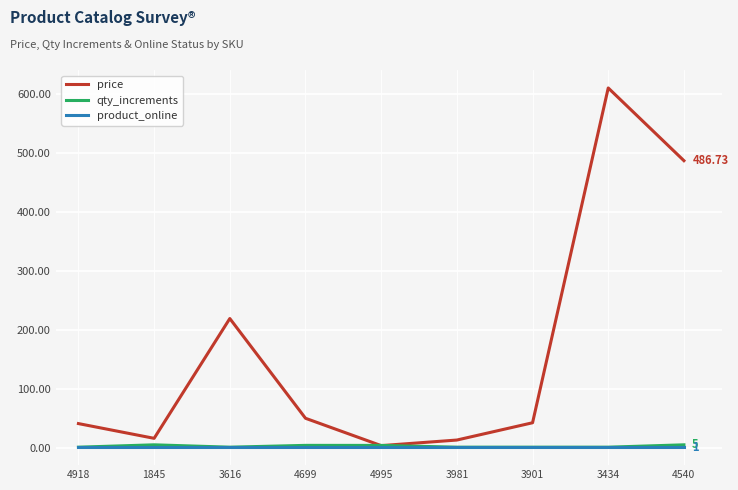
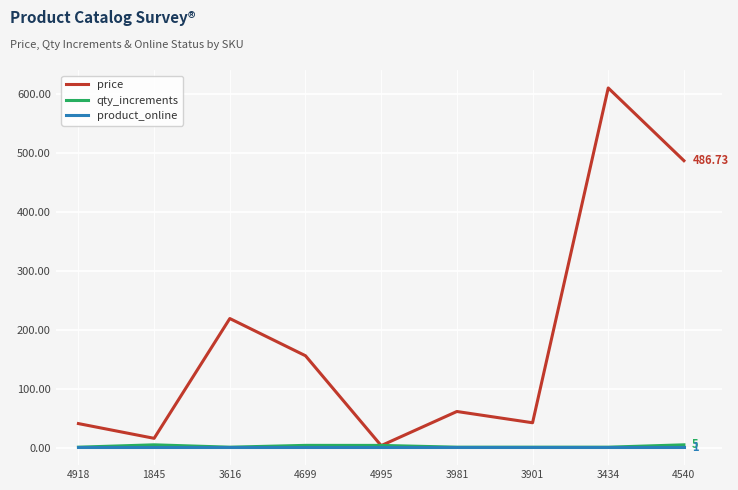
price, 4699: 50 -> 160
price, 3981: 10 -> 60
